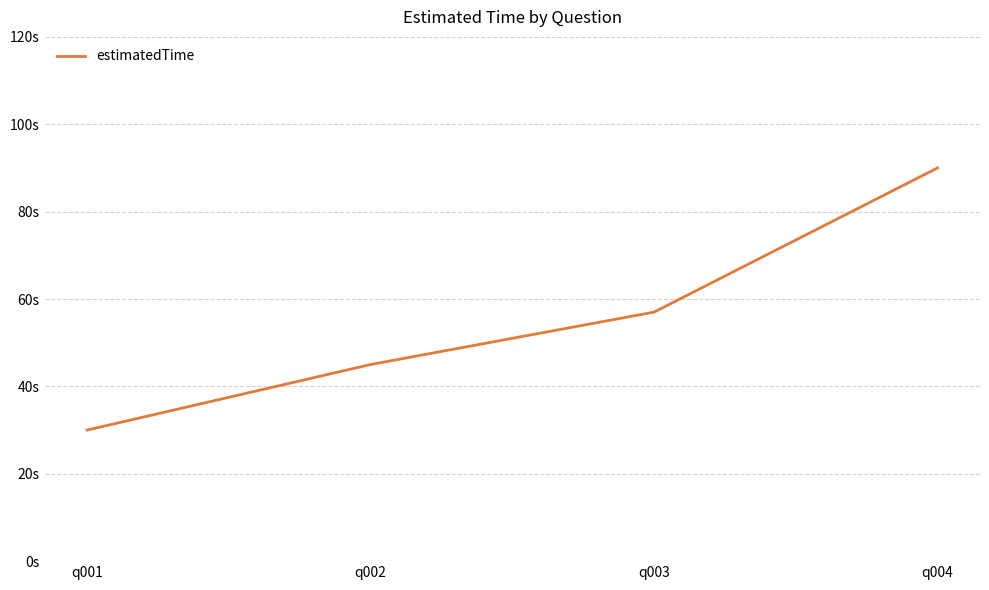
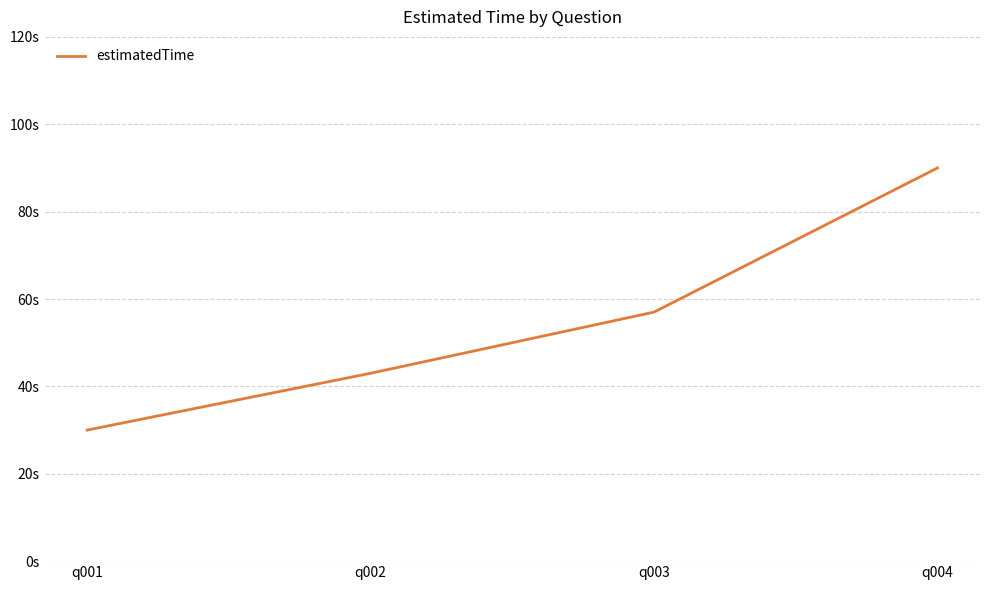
q002: 45s -> 43s
